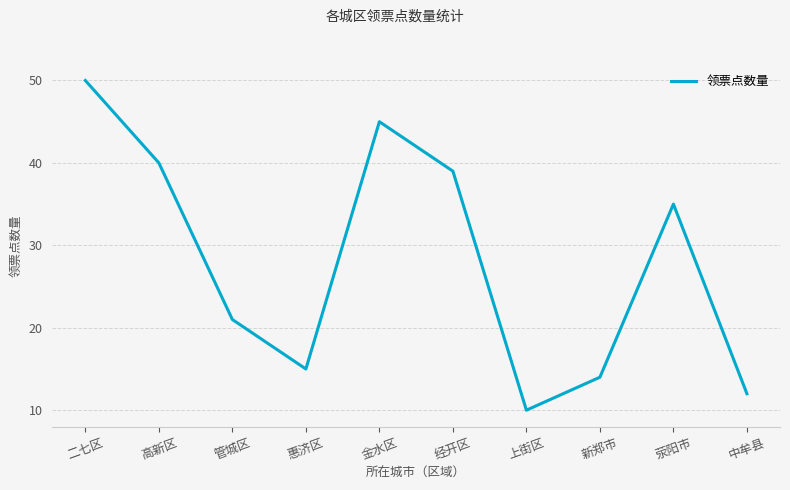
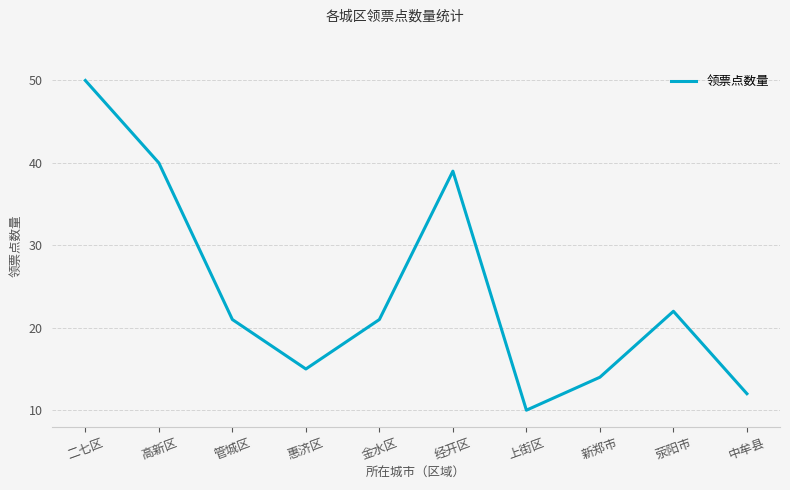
金水区: 45 -> 21
荥阳市: 35 -> 22
